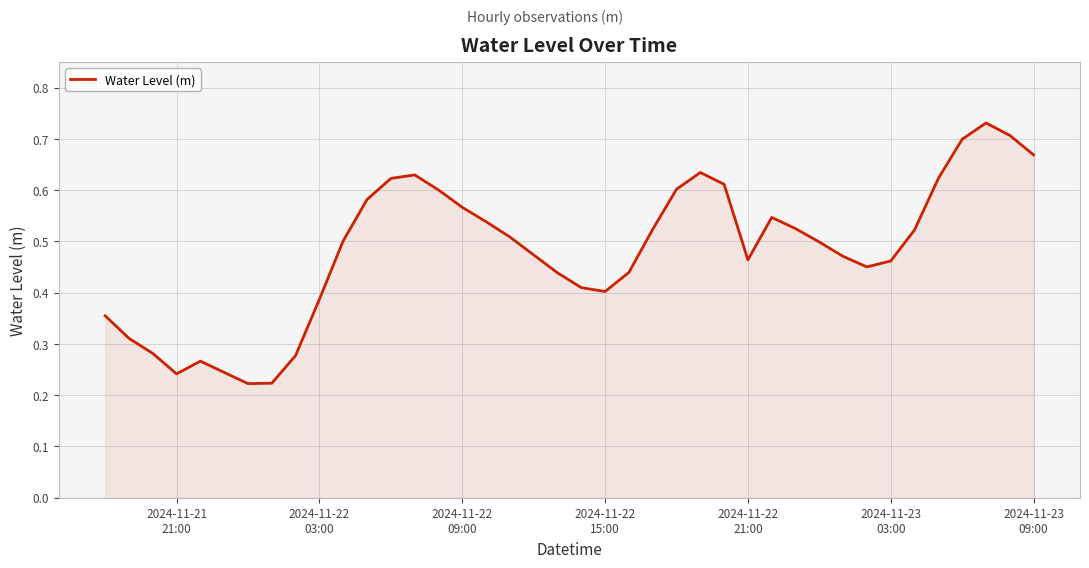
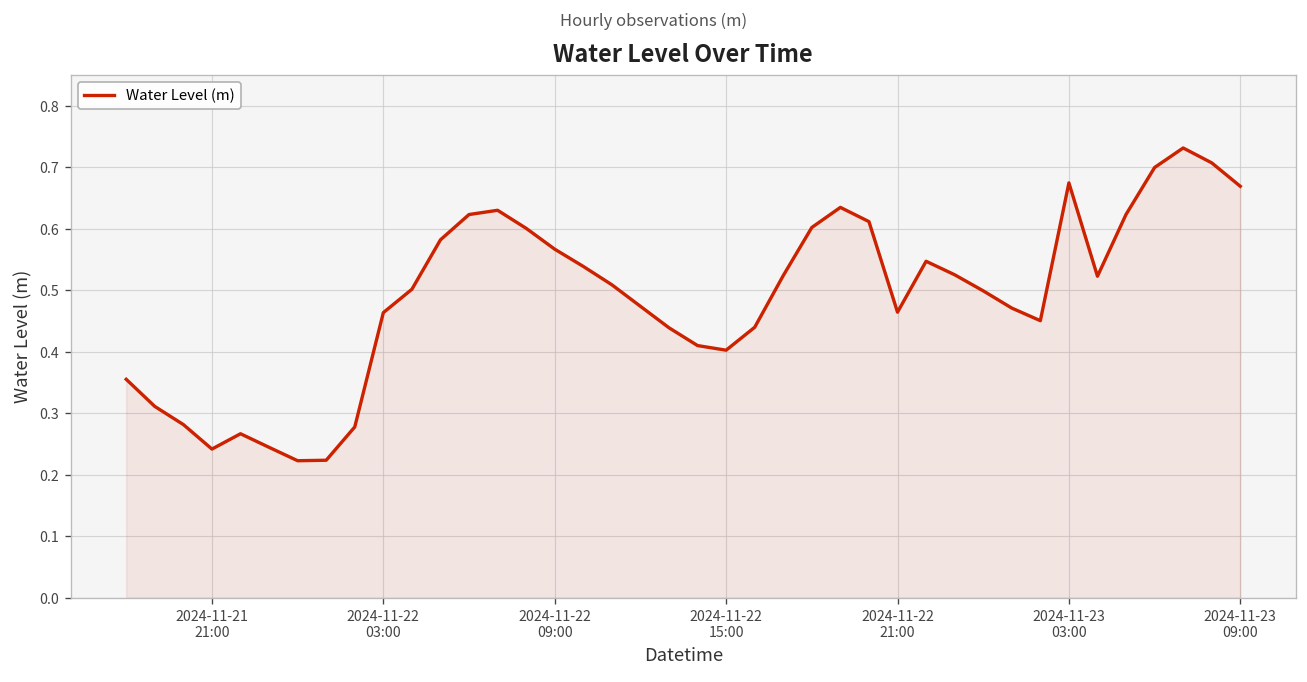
2024-11-22 03:00: 0.39 -> 0.46
2024-11-23 03:00: 0.46 -> 0.67
